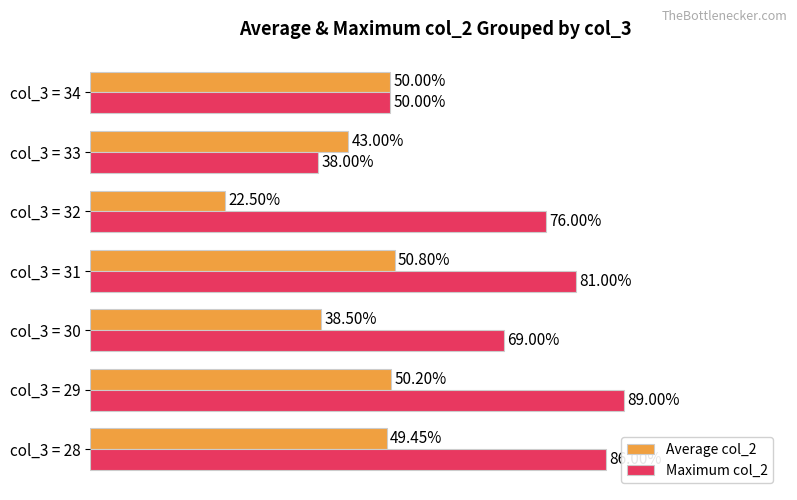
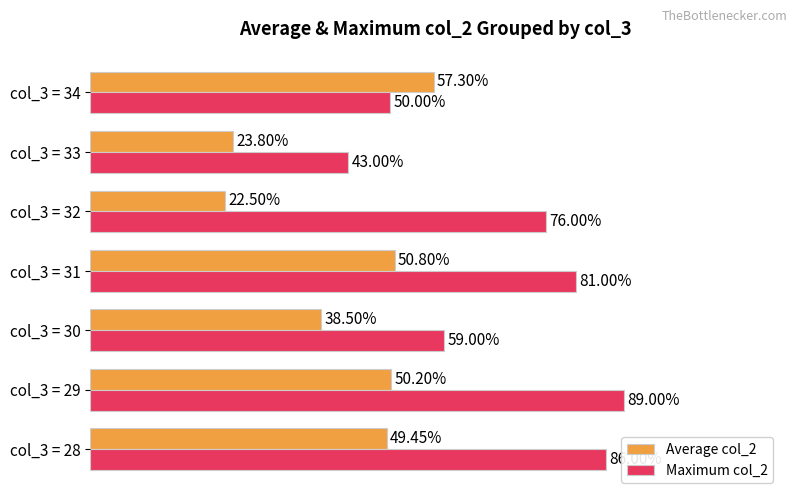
Average col_2, col_3 = 34: 50.00% -> 57.30%
Average col_2, col_3 = 33: 43.00% -> 23.80%
Maximum col_2, col_3 = 33: 38.00% -> 43.00%
Maximum col_2, col_3 = 30: 69.00% -> 59.00%
